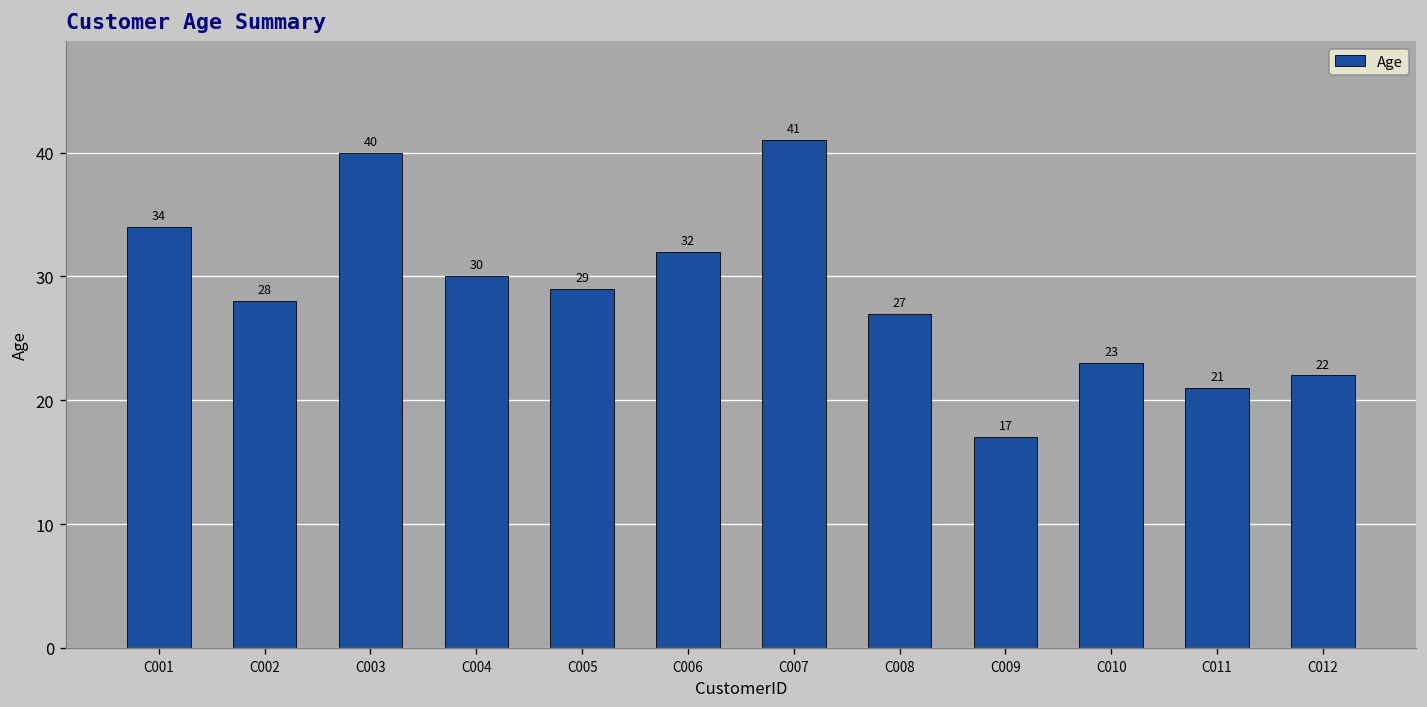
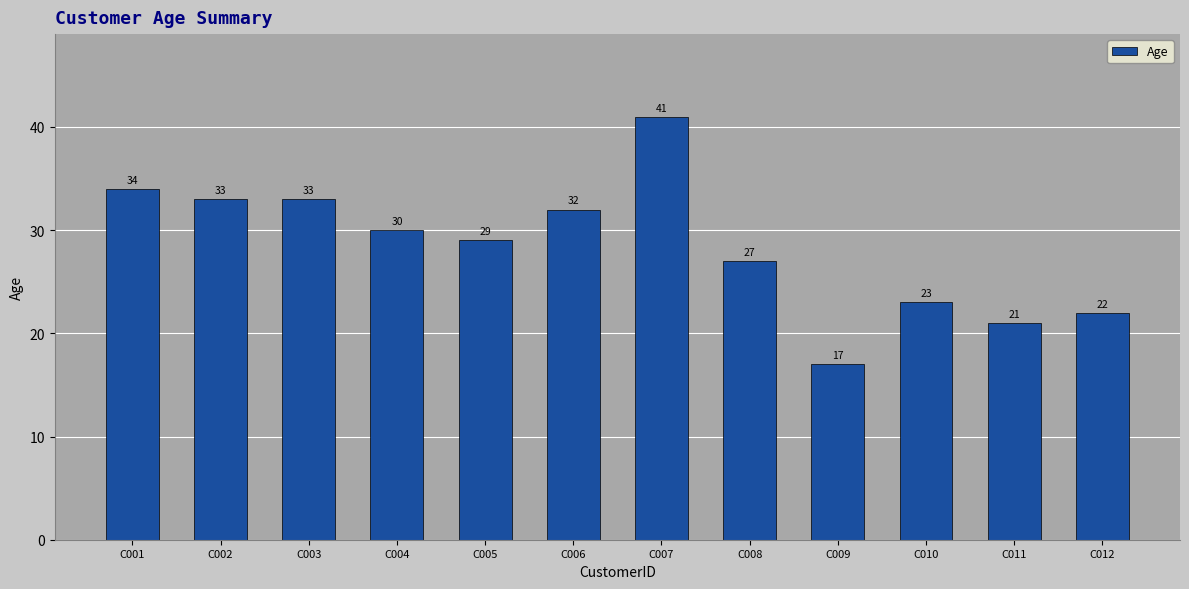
C002: 28 -> 33
C003: 40 -> 33
